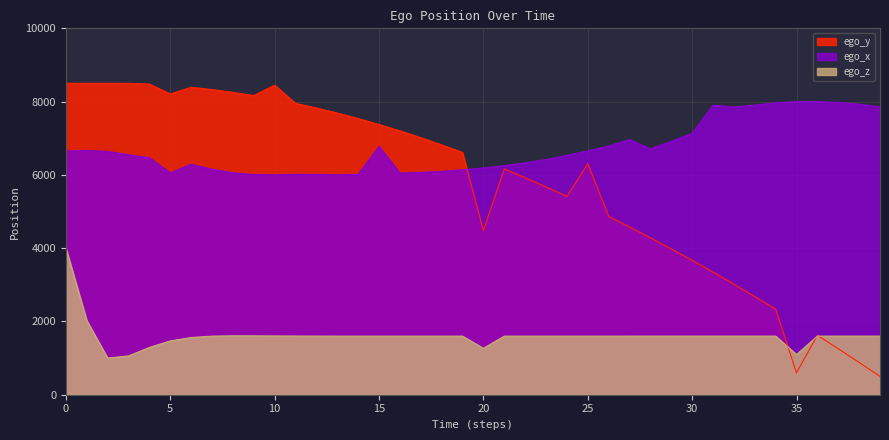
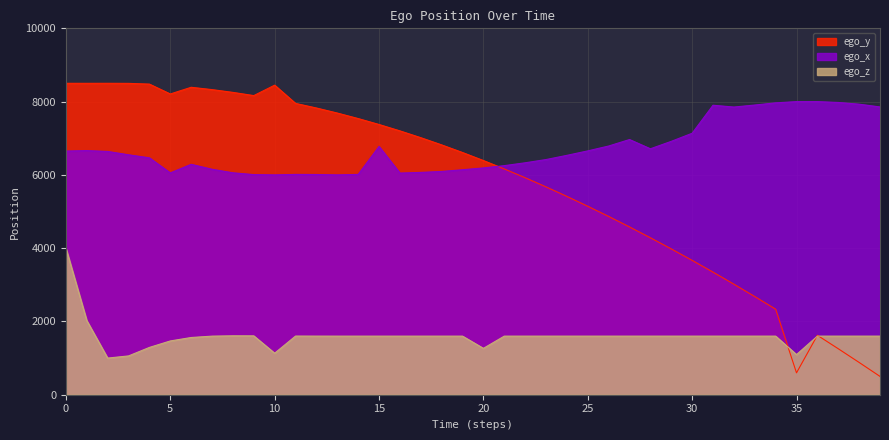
ego_z, 10: 1600 -> 1100
ego_y, 20: 4500 -> 6400
ego_y, 25: 6300 -> 5100
